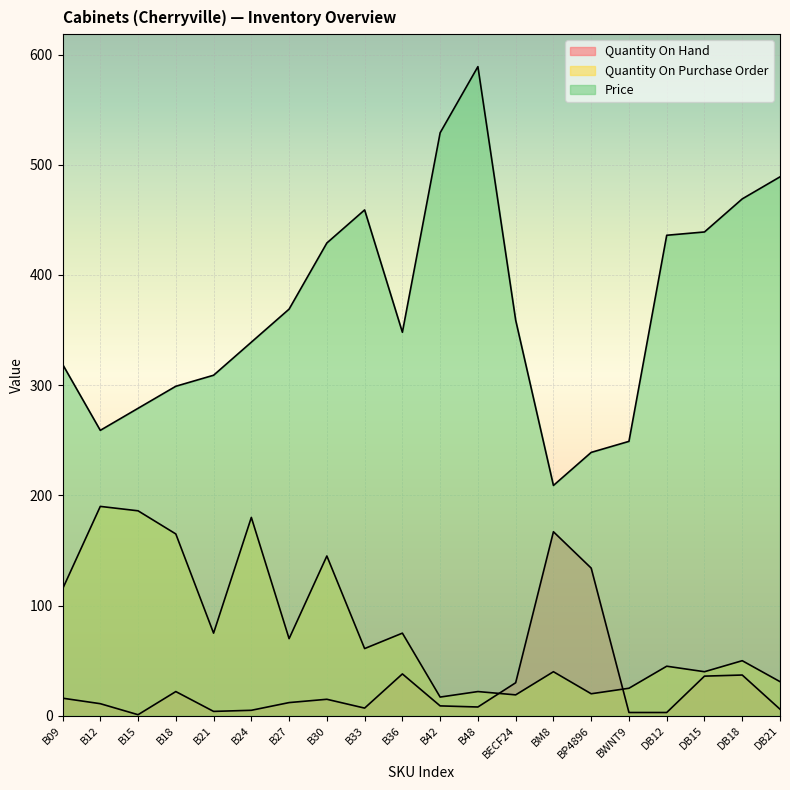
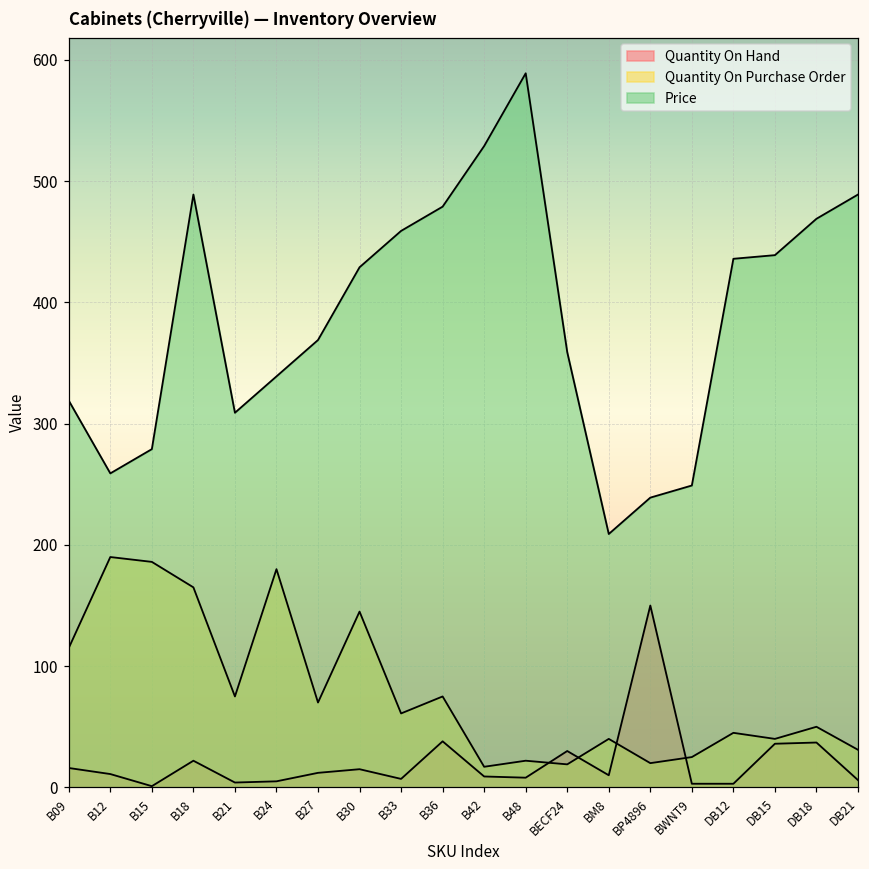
Price, B18: 299 -> 489
Price, B36: 348 -> 479
Quantity On Hand, BM8: 167 -> 10
Quantity On Hand, BP4896: 134 -> 150
